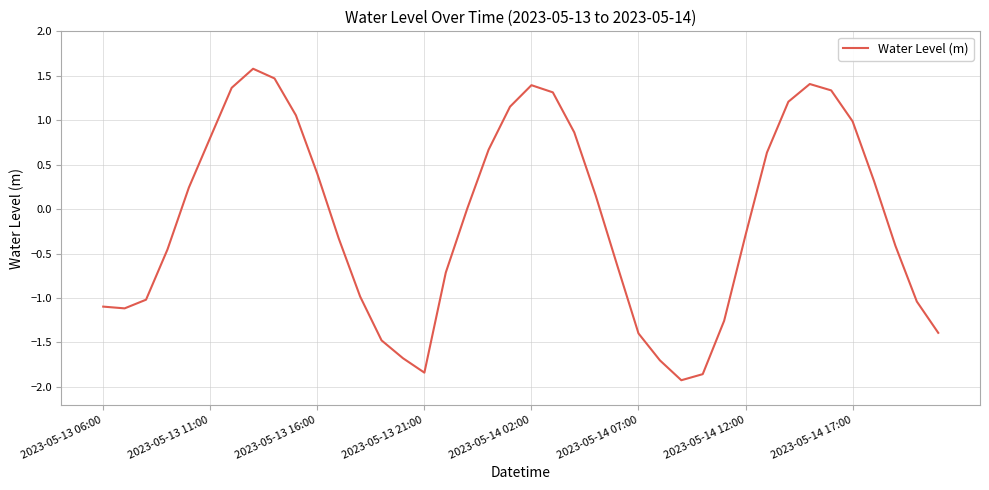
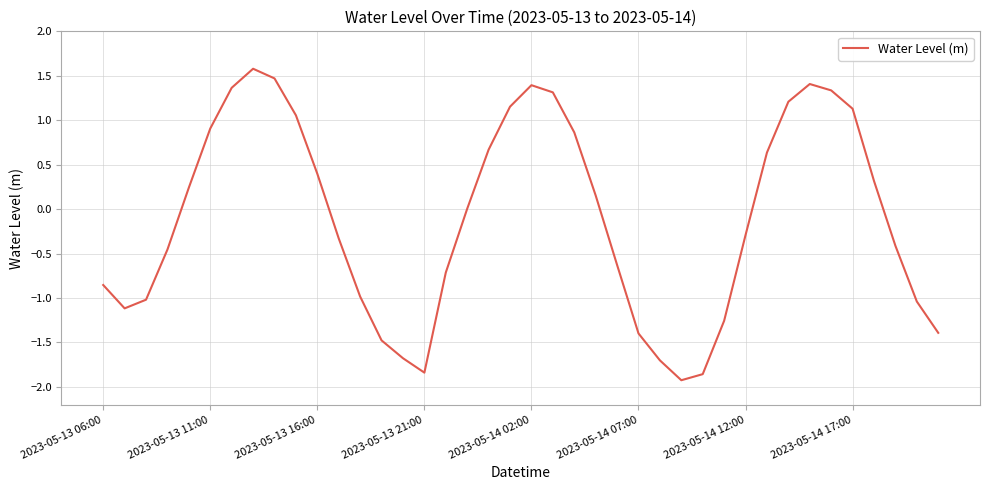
2023-05-13 06:00: -1.1 -> -0.9
2023-05-13 11:00: 0.8 -> 0.9
2023-05-14 17:00: 1.0 -> 1.1
